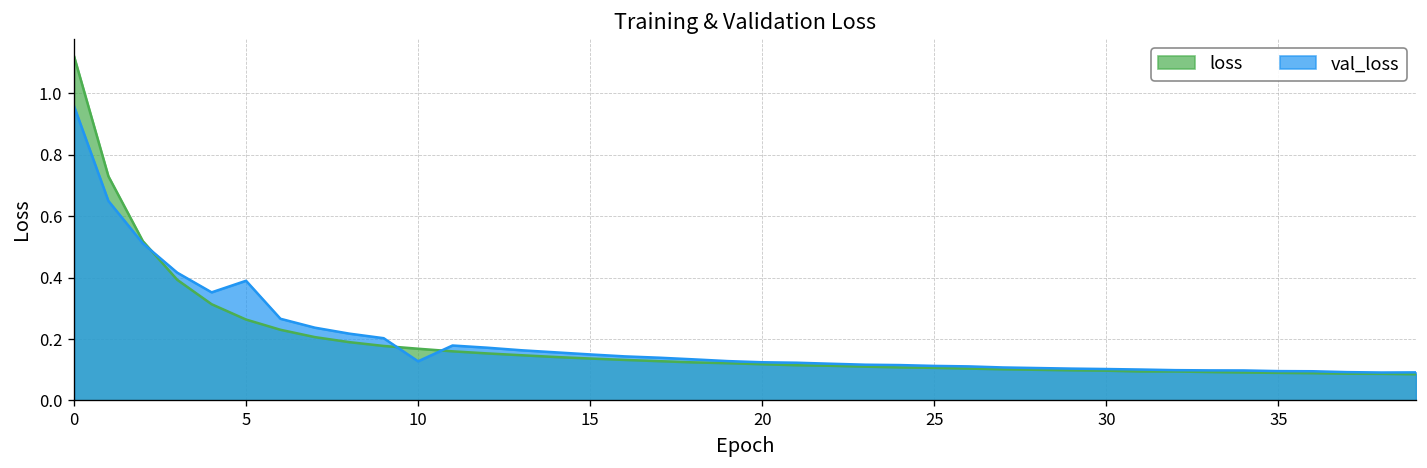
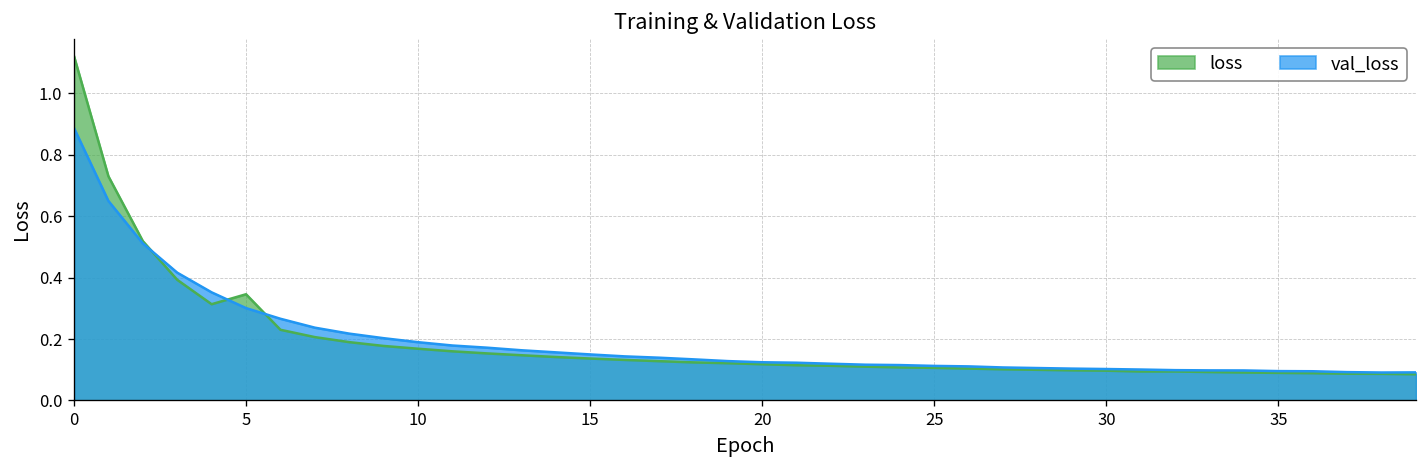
val_loss, 0: 0.96 -> 0.89
loss, 5: 0.26 -> 0.35
val_loss, 5: 0.39 -> 0.30
val_loss, 10: 0.13 -> 0.19
